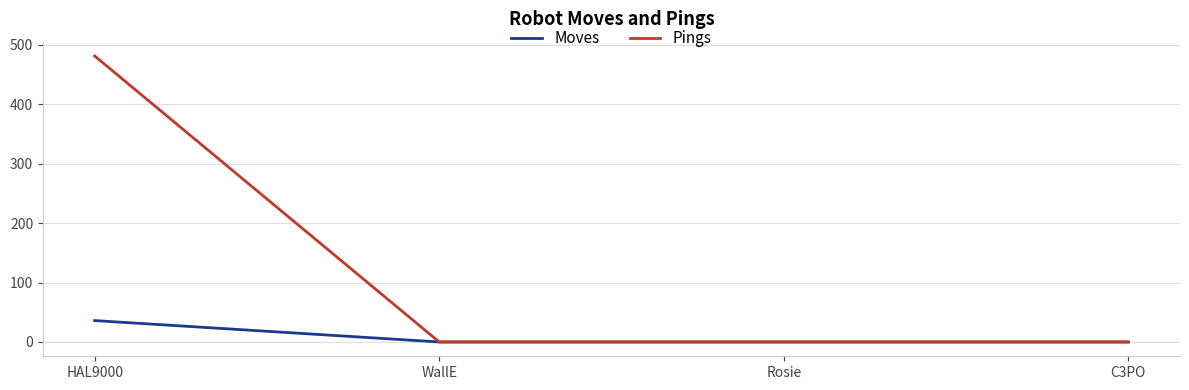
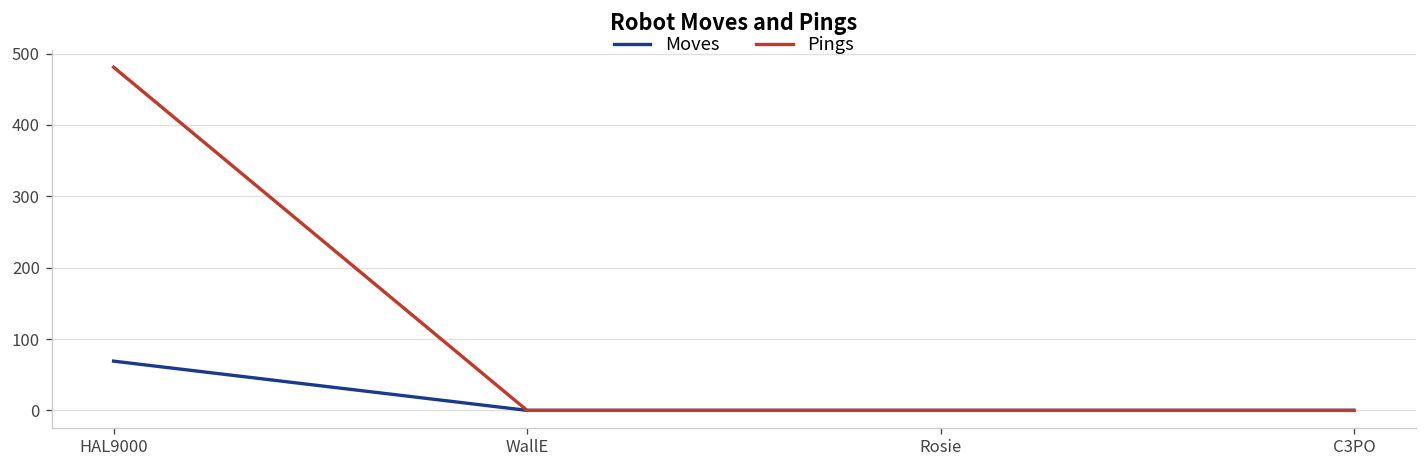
Moves, HAL9000: 40 -> 70
